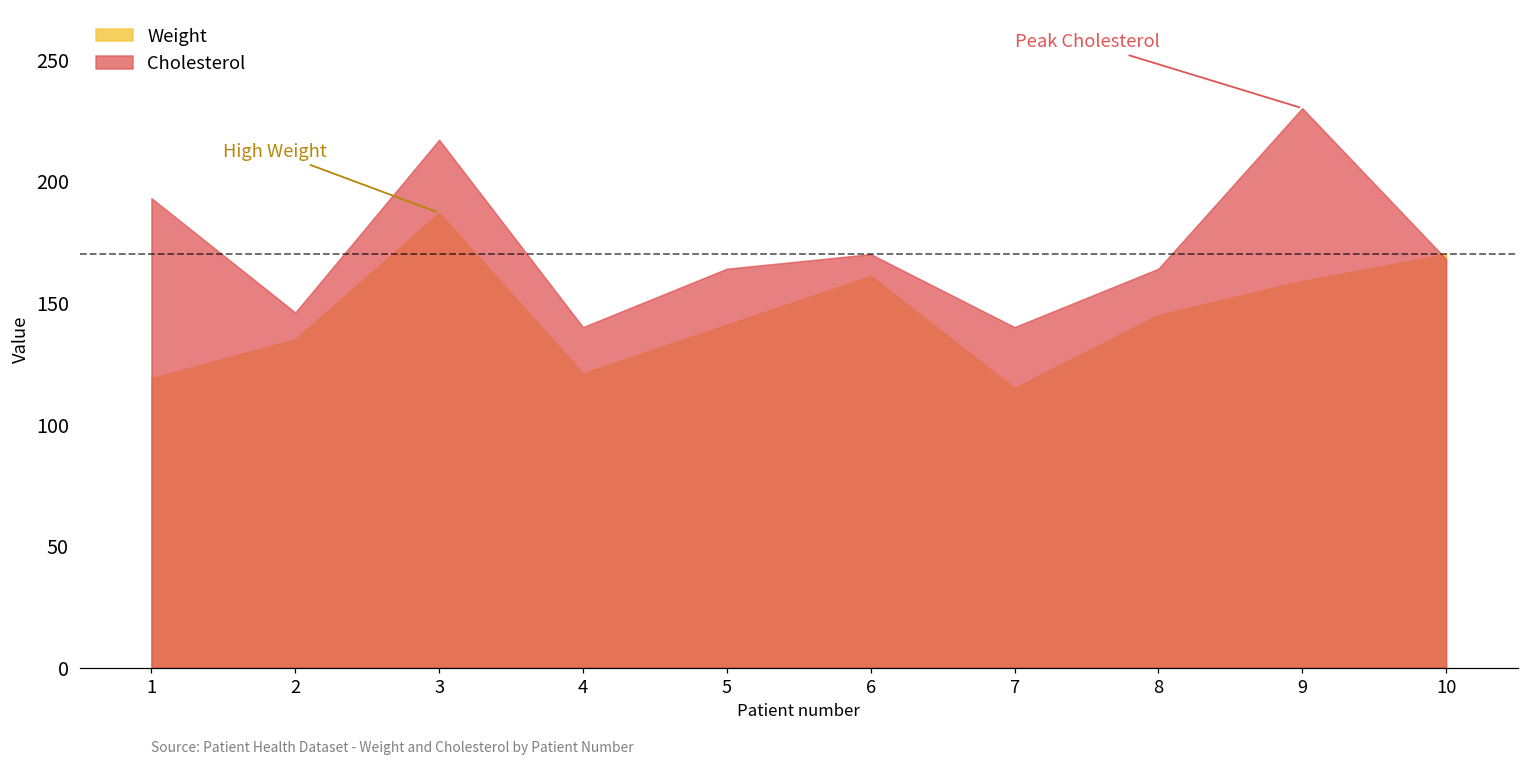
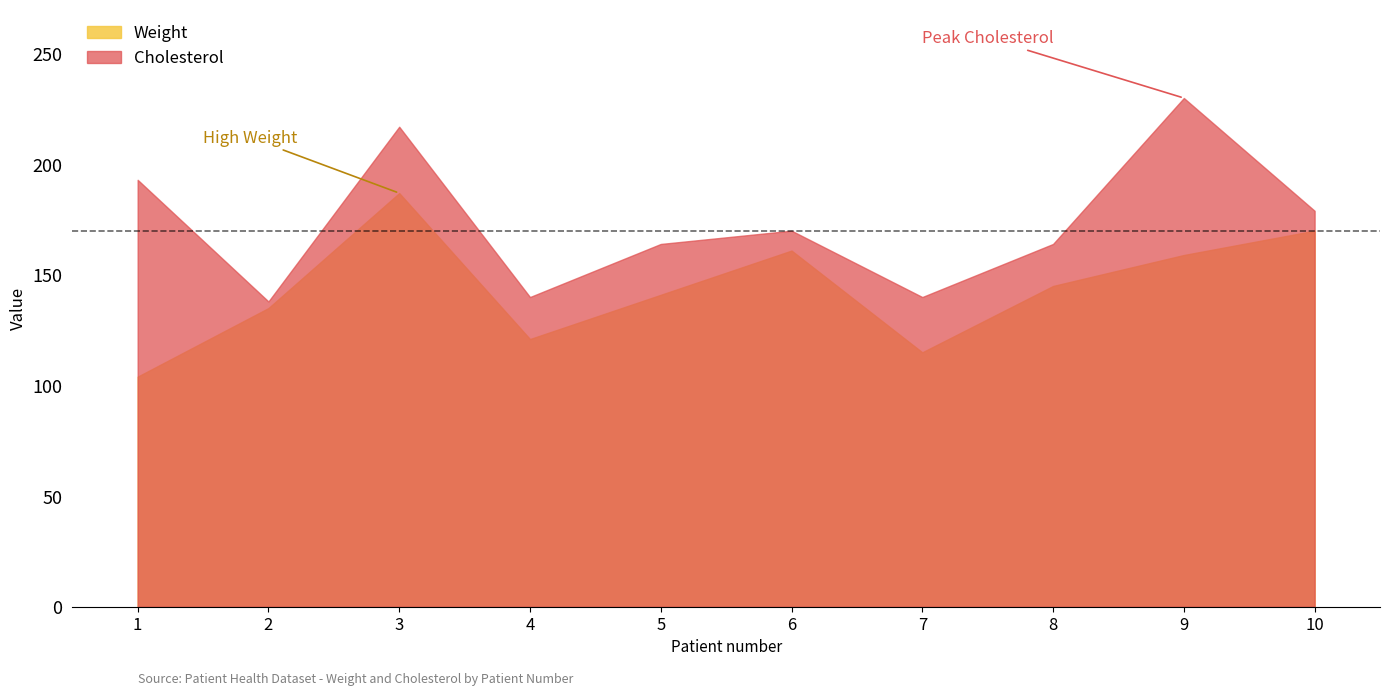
Weight, 1: 119 -> 104
Cholesterol, 2: 146 -> 138
Cholesterol, 10: 168 -> 179
